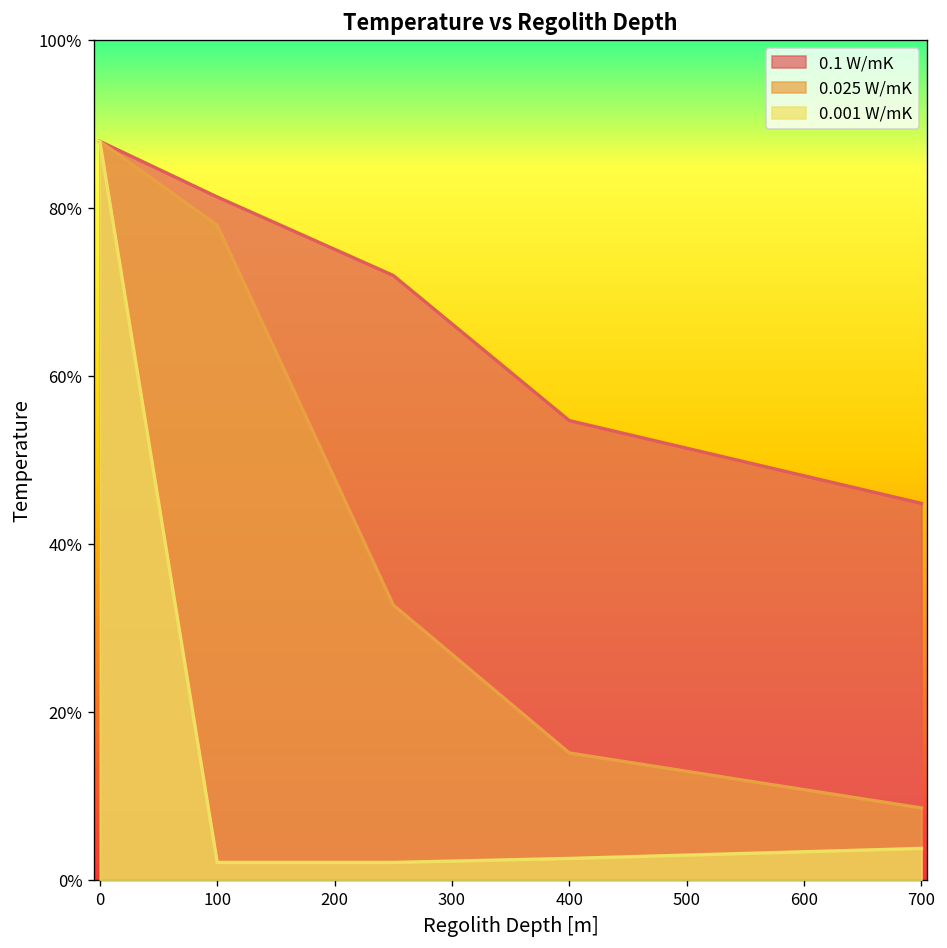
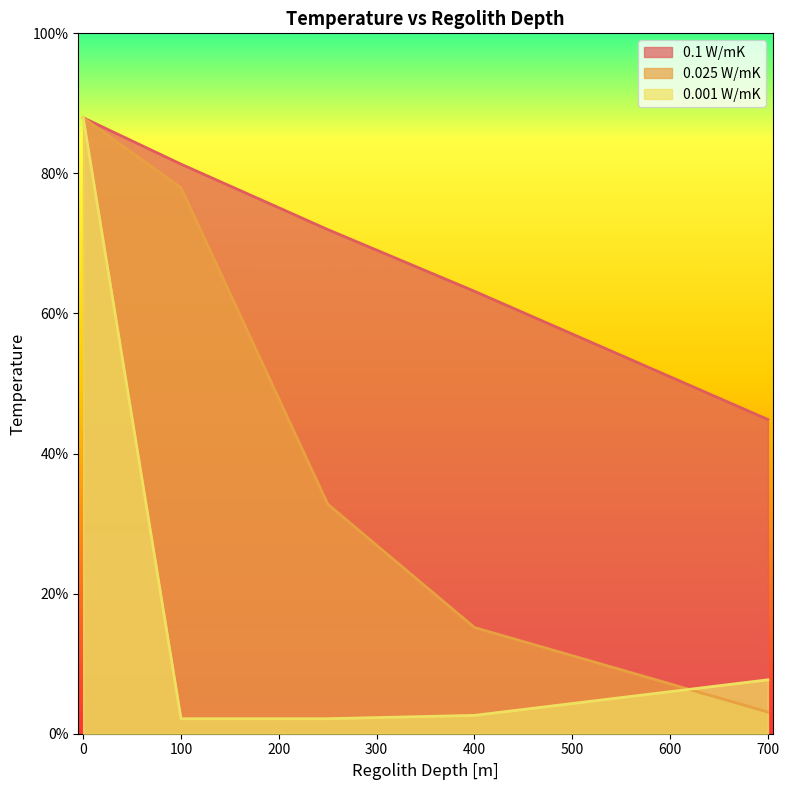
0.1 W/mK, 400: 55% -> 63%
0.025 W/mK, 700: 9% -> 3%
0.001 W/mK, 700: 4% -> 8%
